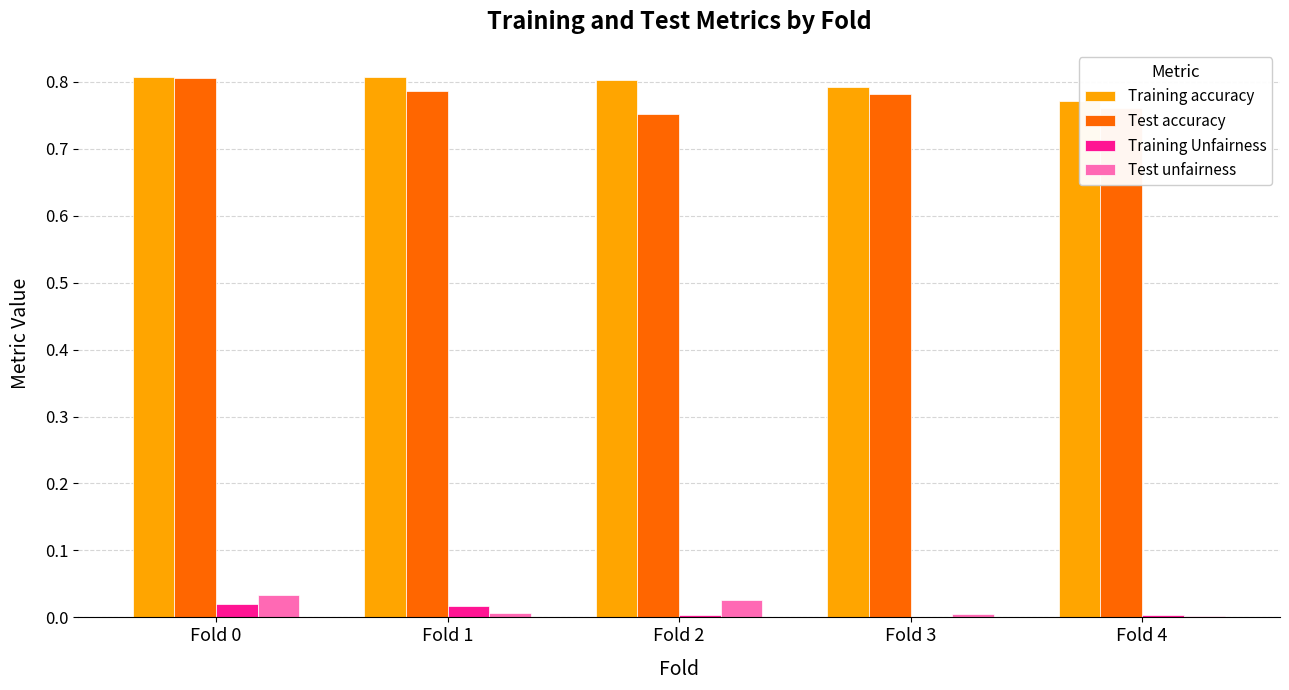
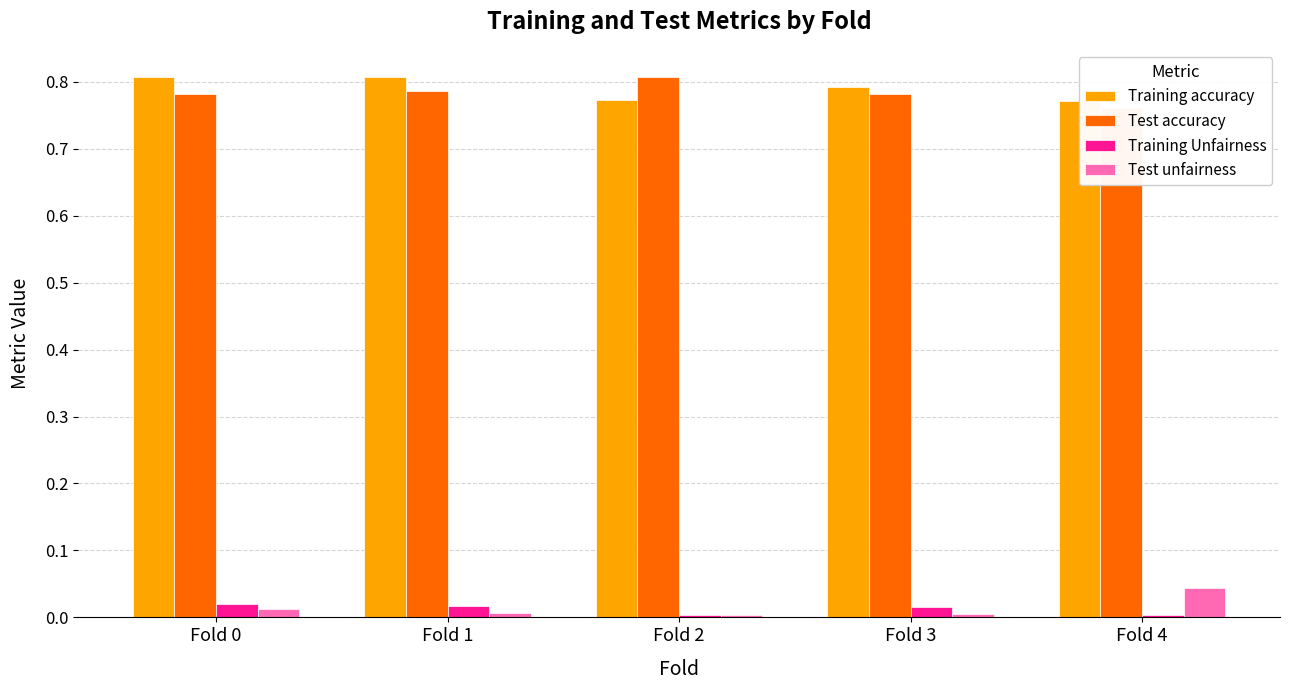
Test accuracy, Fold 0: 0.80 -> 0.78
Test unfairness, Fold 0: 0.03 -> 0.01
Training accuracy, Fold 2: 0.80 -> 0.77
Test accuracy, Fold 2: 0.75 -> 0.81
Test unfairness, Fold 2: 0.03 -> 0.00
Training Unfairness, Fold 3: 0.00 -> 0.02
Test unfairness, Fold 4: 0.00 -> 0.04
